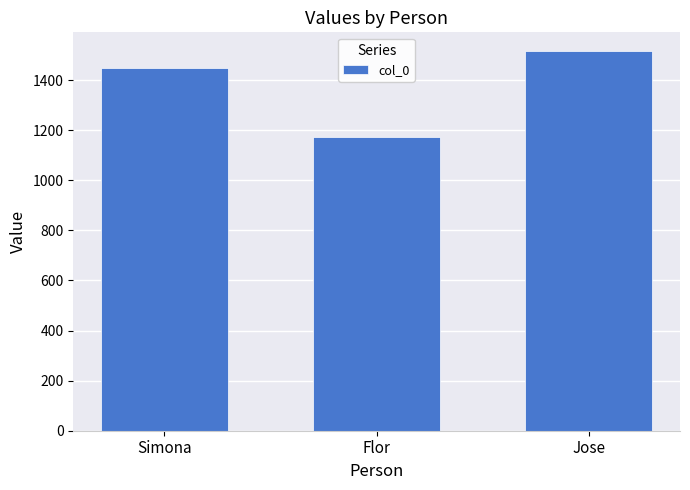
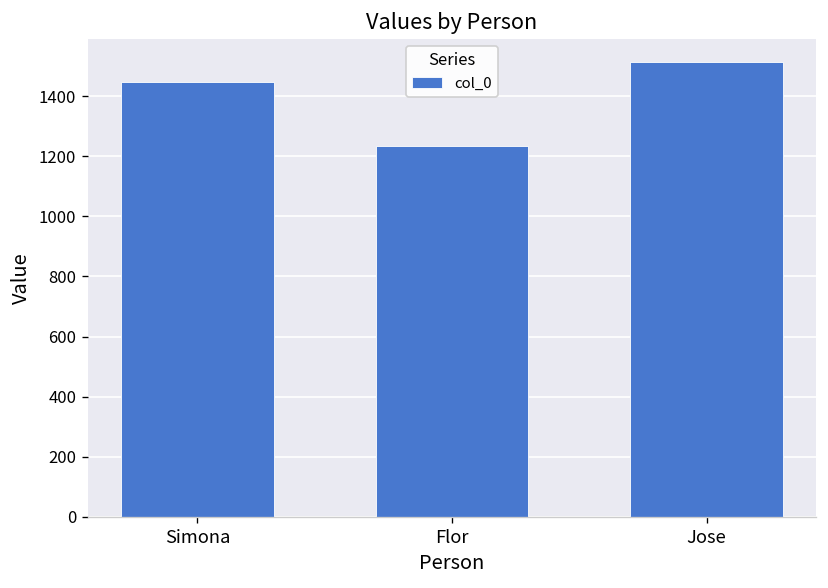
Flor: 1170 -> 1230
